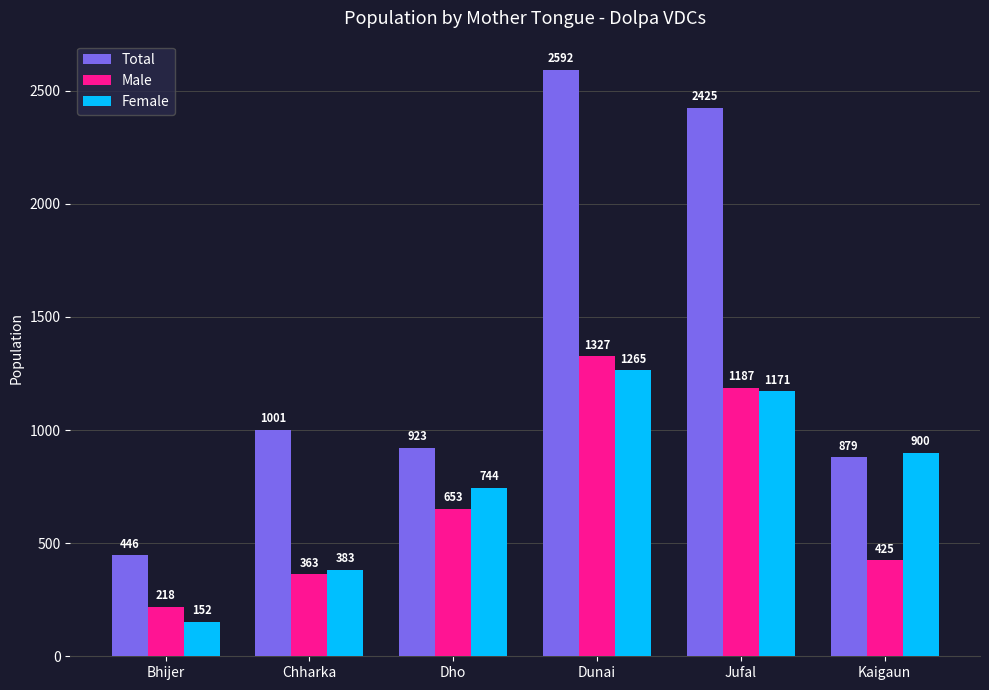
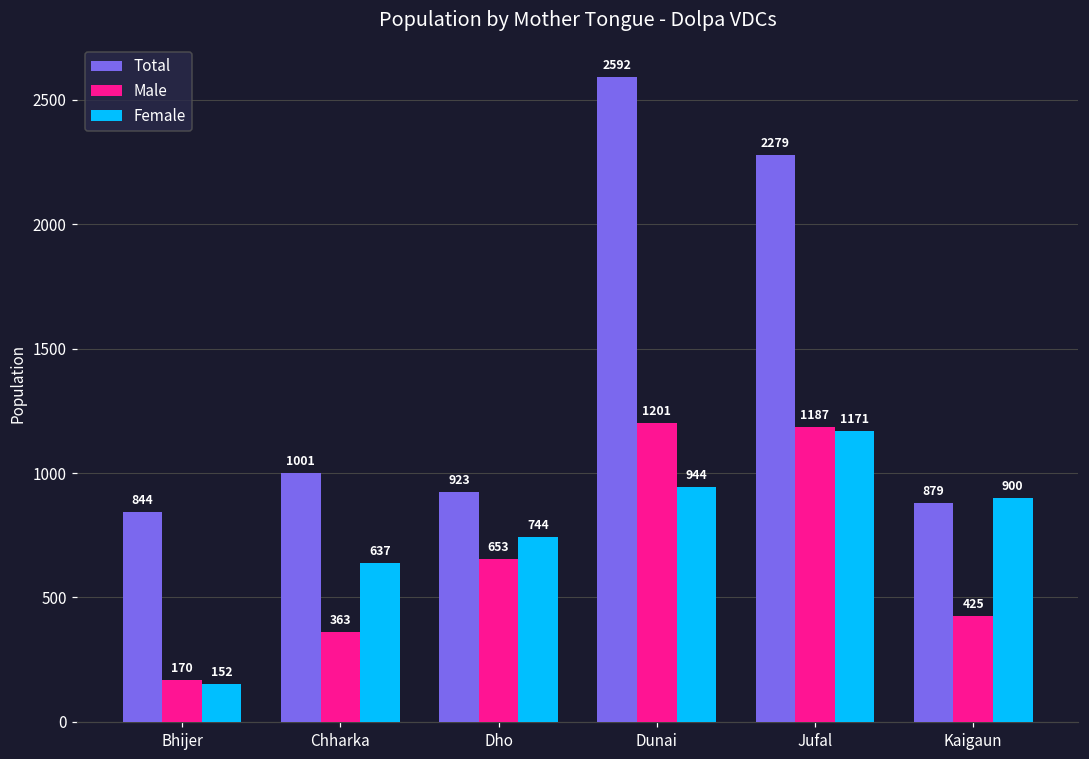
Total, Bhijer: 446 -> 844
Male, Bhijer: 218 -> 170
Female, Chharka: 383 -> 637
Male, Dunai: 1327 -> 1201
Female, Dunai: 1265 -> 944
Total, Jufal: 2425 -> 2279
